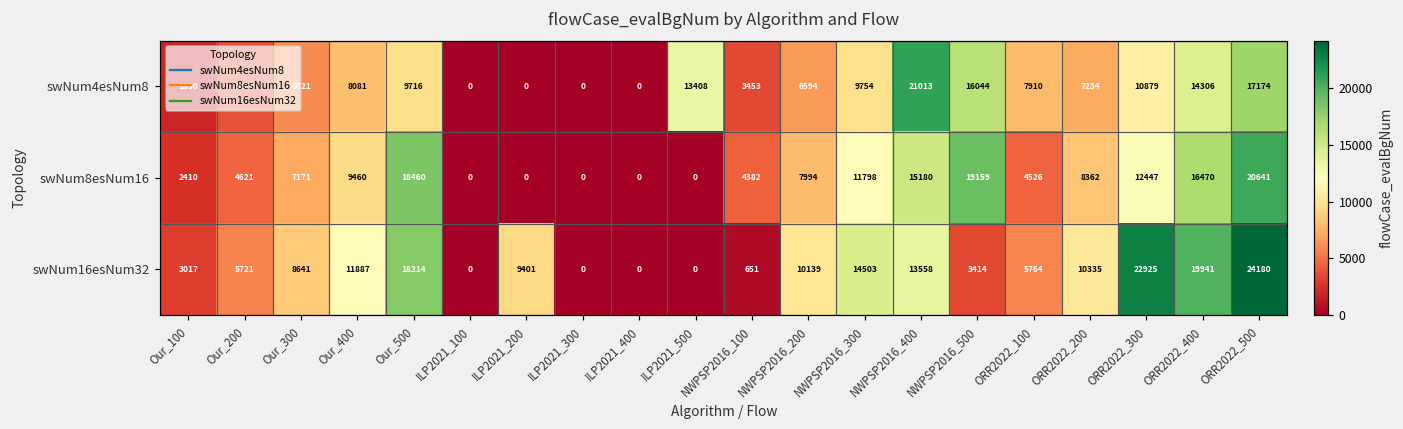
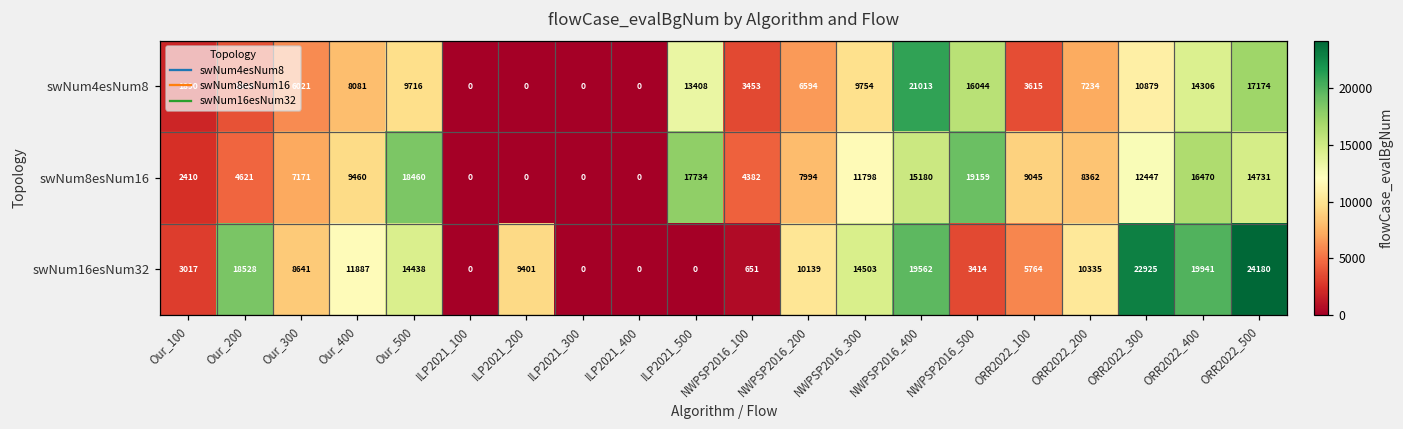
swNum4esNum8, ORR2022_100: 7910 -> 3615
swNum8esNum16, ILP2021_500: 0 -> 17734
swNum8esNum16, ORR2022_100: 4526 -> 9045
swNum8esNum16, ORR2022_500: 20641 -> 14731
swNum16esNum32, Our_200: 5721 -> 18528
swNum16esNum32, Our_500: 18214 -> 14438
swNum16esNum32, NWPSP2016_400: 13558 -> 19562
